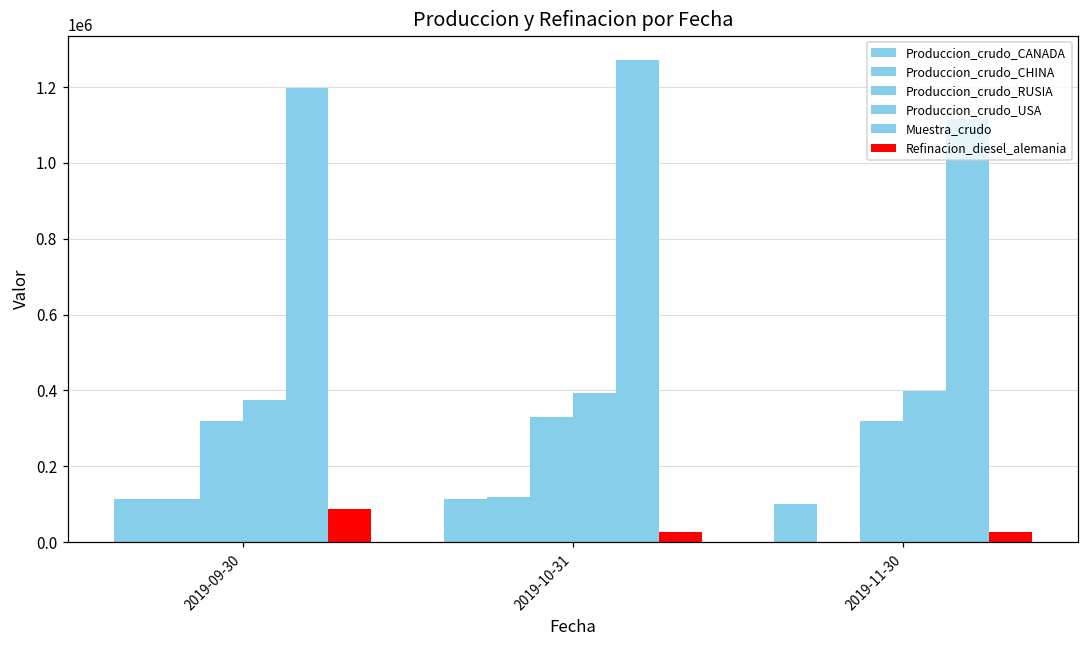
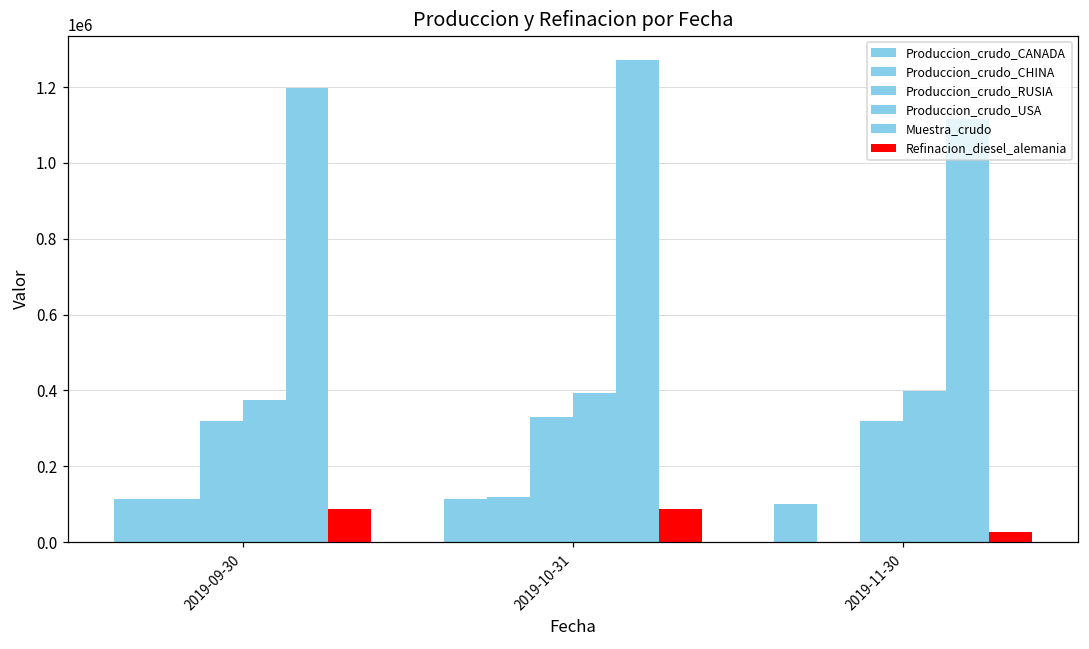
Refinacion_diesel_alemania, 2019-10-31: 30000 -> 90000
